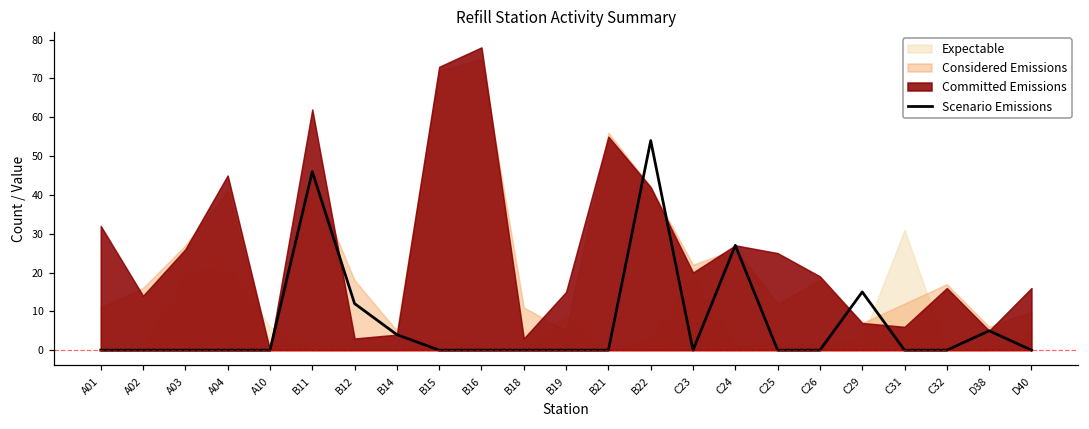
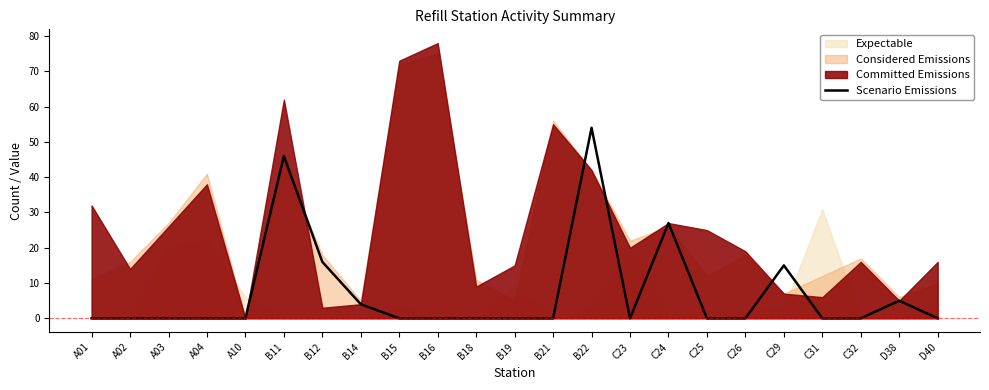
Committed Emissions, A04: 45 -> 38
Scenario Emissions, B12: 12 -> 16
Committed Emissions, B18: 3 -> 9
